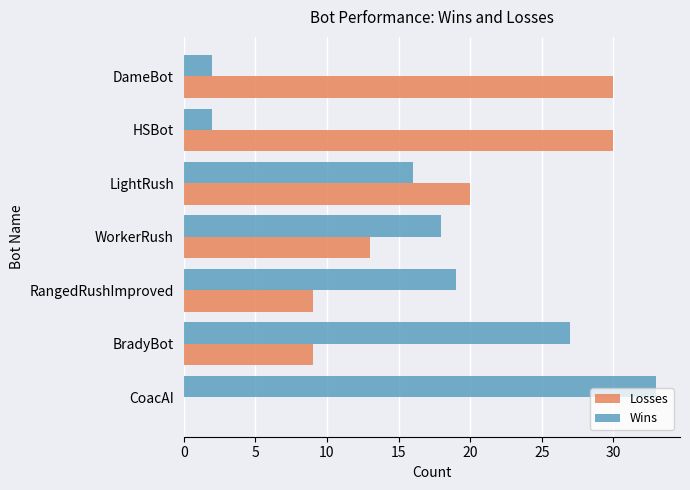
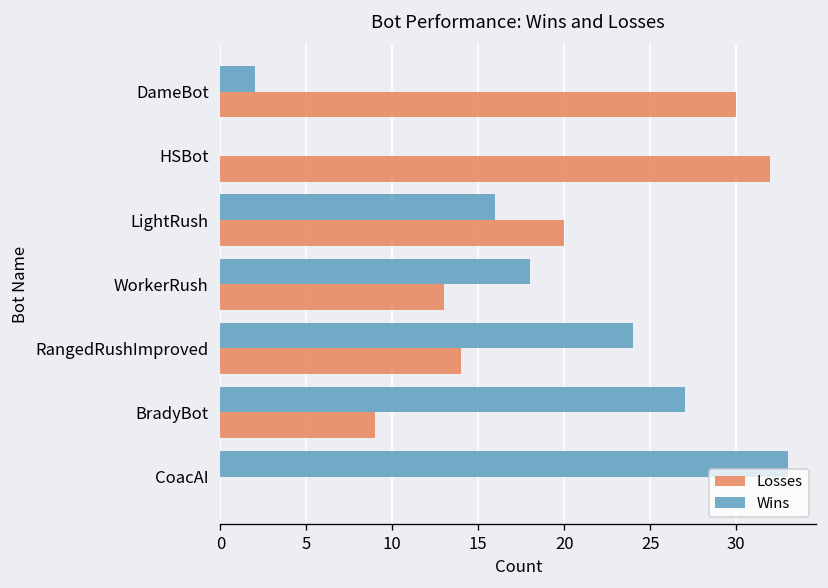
Wins, HSBot: 2 -> 0
Losses, HSBot: 30 -> 32
Wins, RangedRushImproved: 19 -> 24
Losses, RangedRushImproved: 9 -> 14
